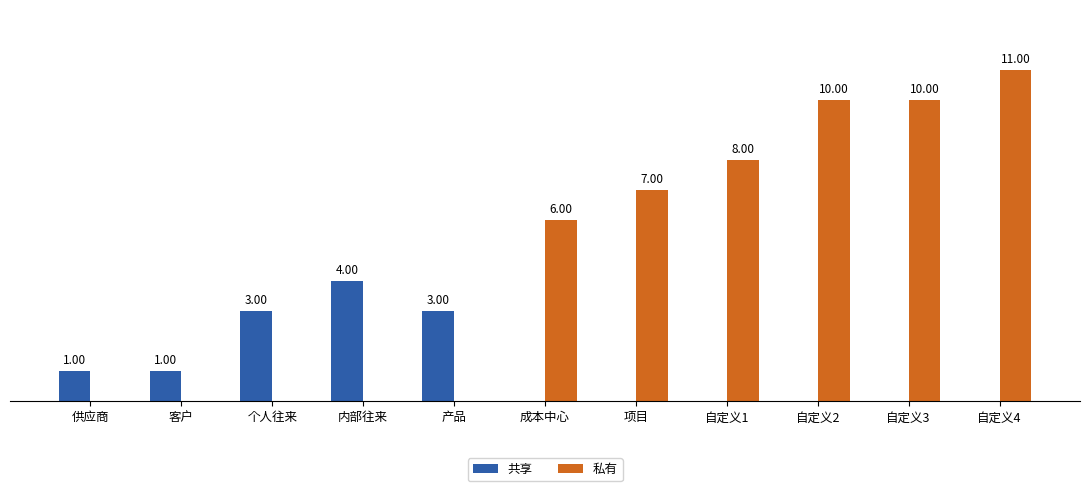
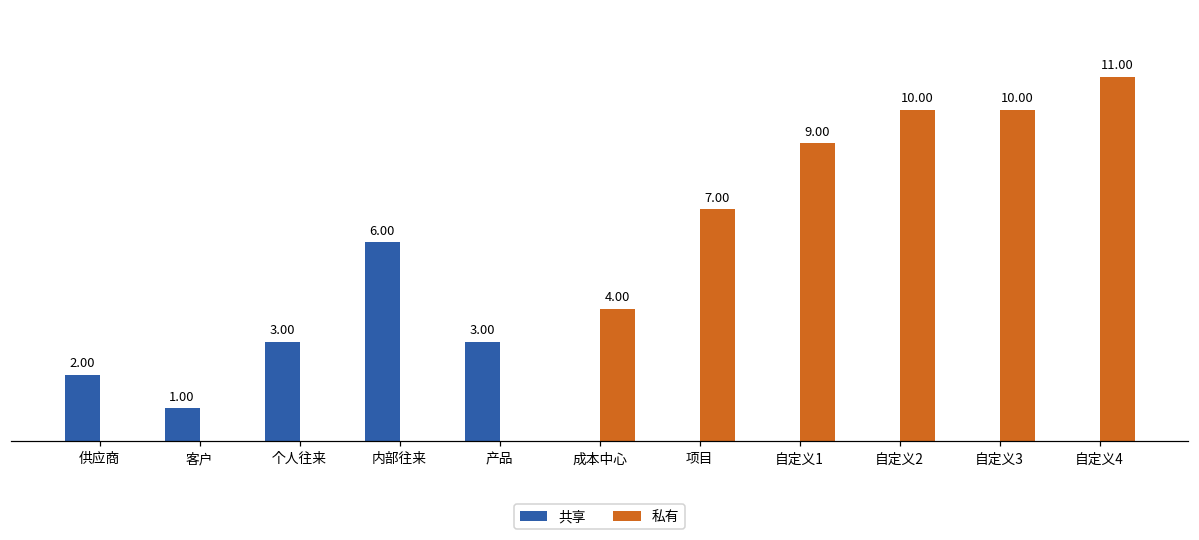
共享, 供应商: 1.00 -> 2.00
共享, 内部往来: 4.00 -> 6.00
私有, 成本中心: 6.00 -> 4.00
私有, 自定义1: 8.00 -> 9.00
